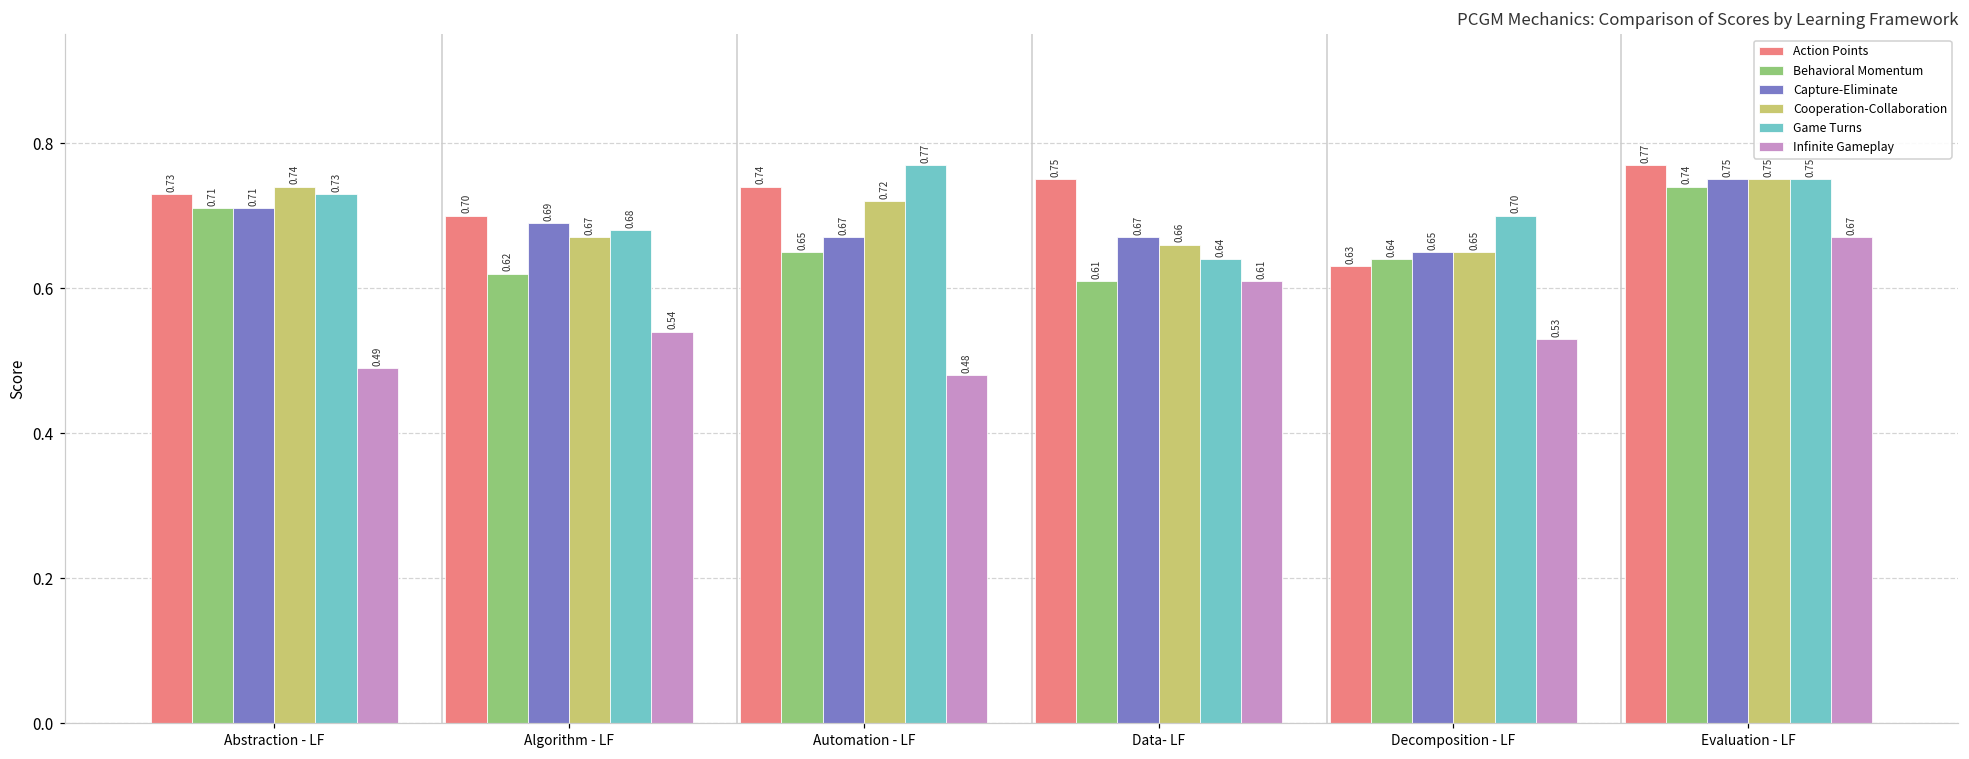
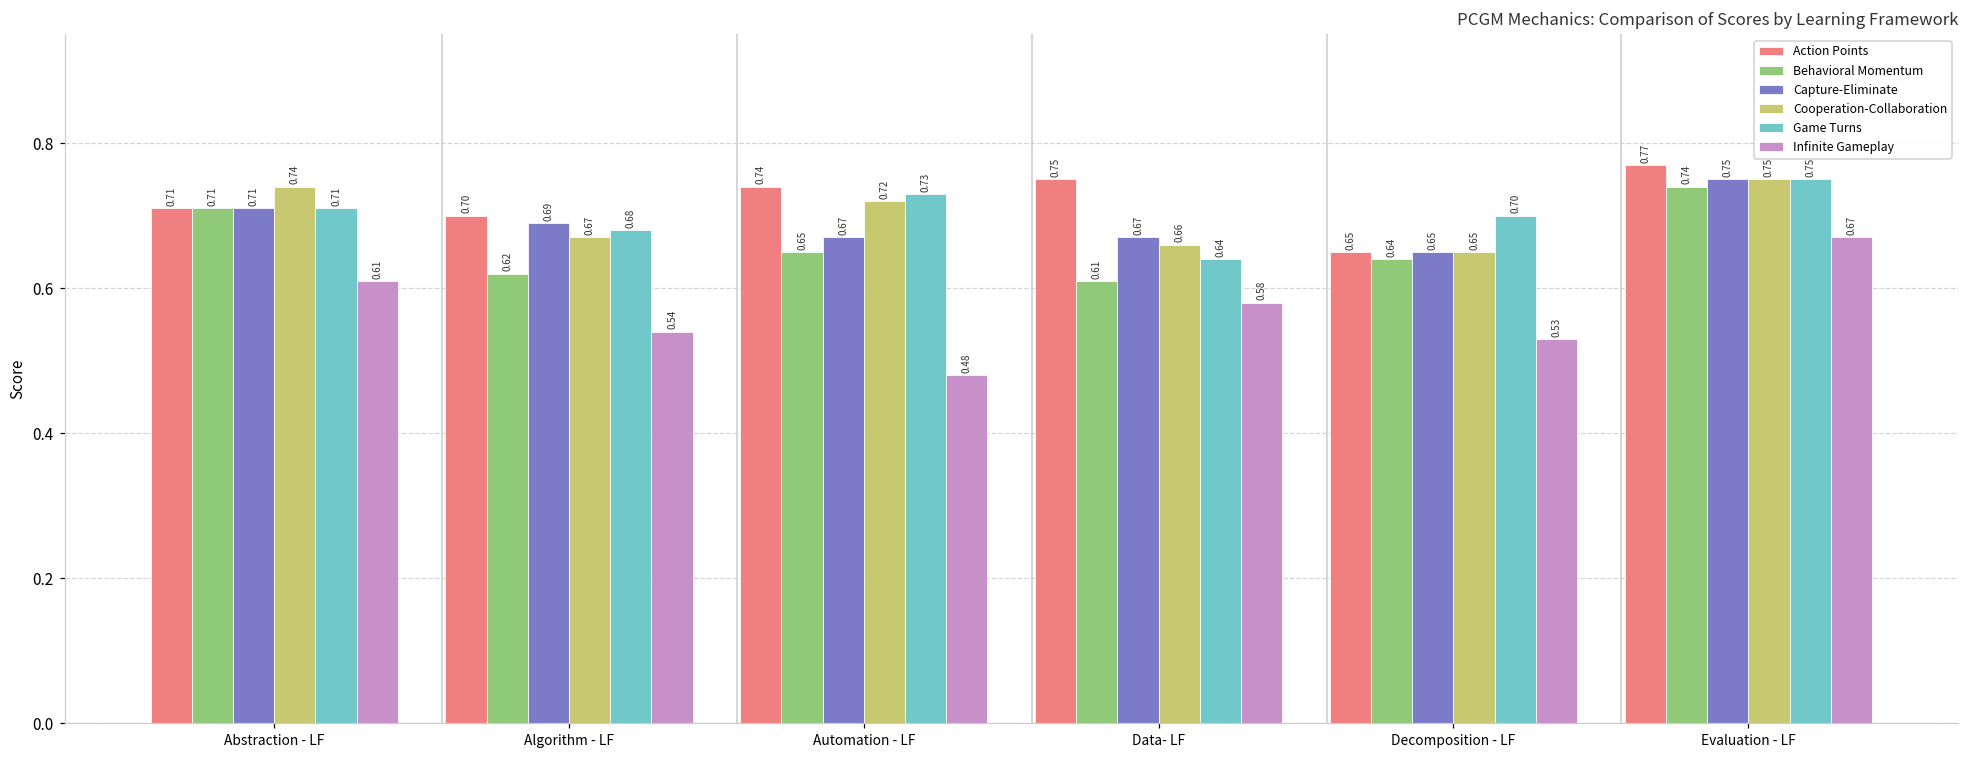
Action Points, Abstraction - LF: 0.73 -> 0.71
Game Turns, Abstraction - LF: 0.73 -> 0.71
Infinite Gameplay, Abstraction - LF: 0.49 -> 0.61
Game Turns, Automation - LF: 0.77 -> 0.73
Infinite Gameplay, Data- LF: 0.61 -> 0.58
Action Points, Decomposition - LF: 0.63 -> 0.65
